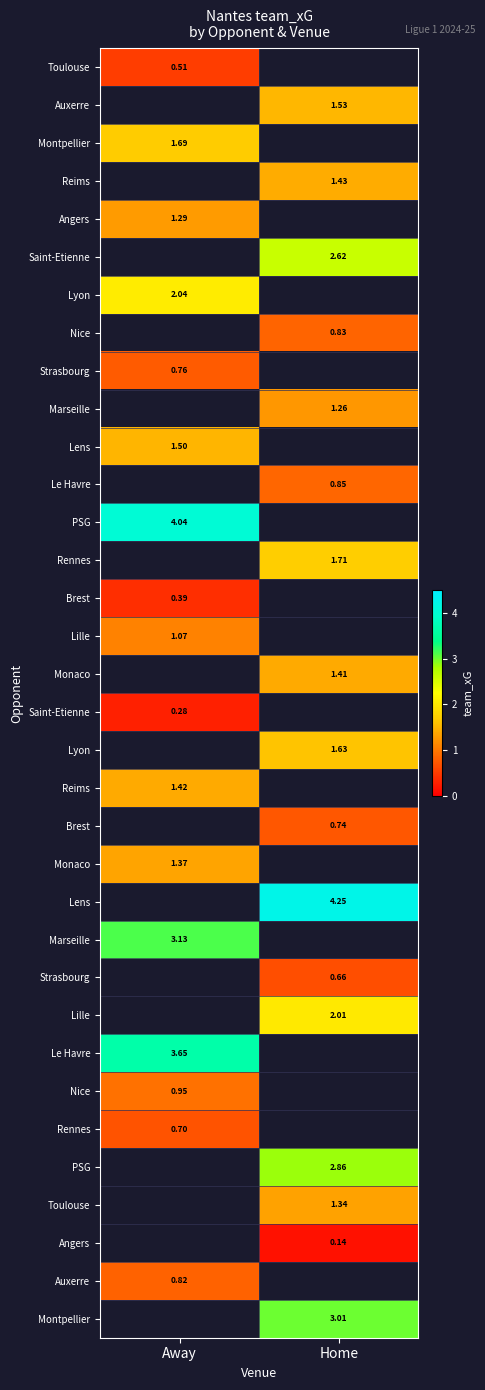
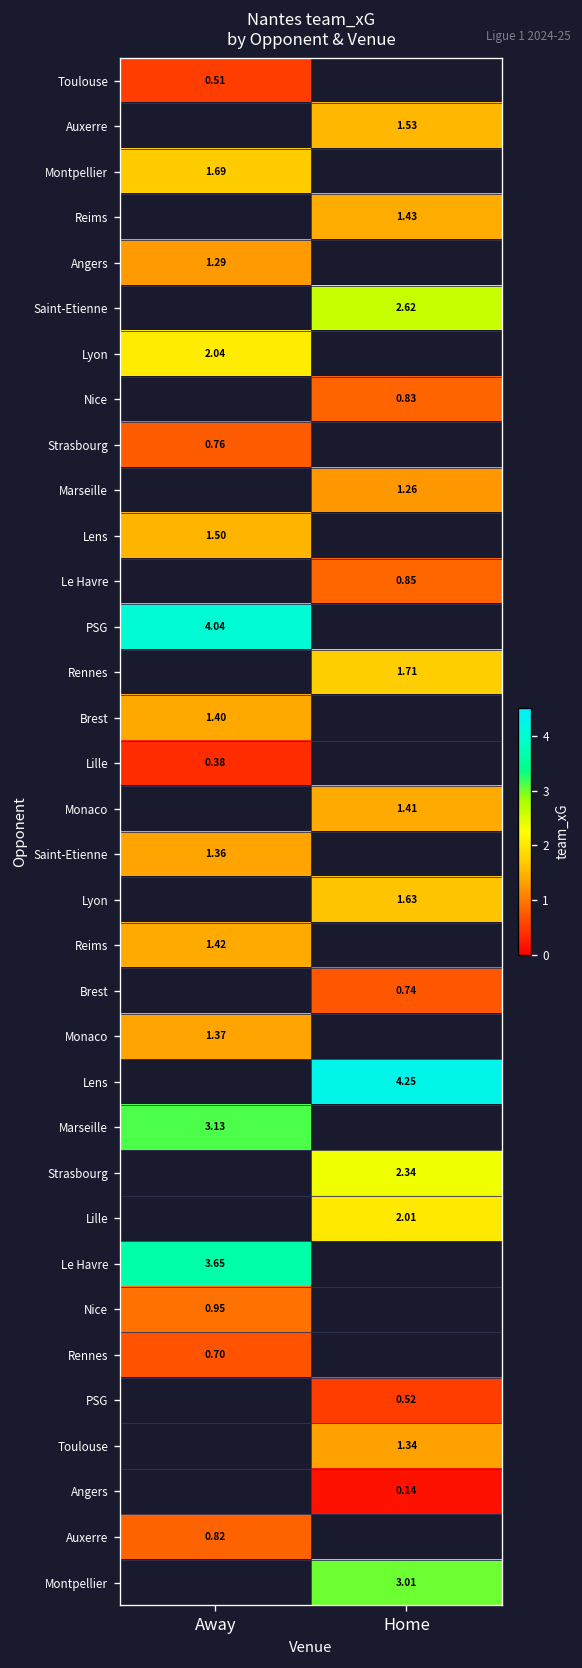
Brest, Away: 0.39 -> 1.40
Lille, Away: 1.07 -> 0.38
Saint-Etienne, Away: 0.28 -> 1.36
Strasbourg, Home: 0.66 -> 2.34
PSG, Home: 2.86 -> 0.52
